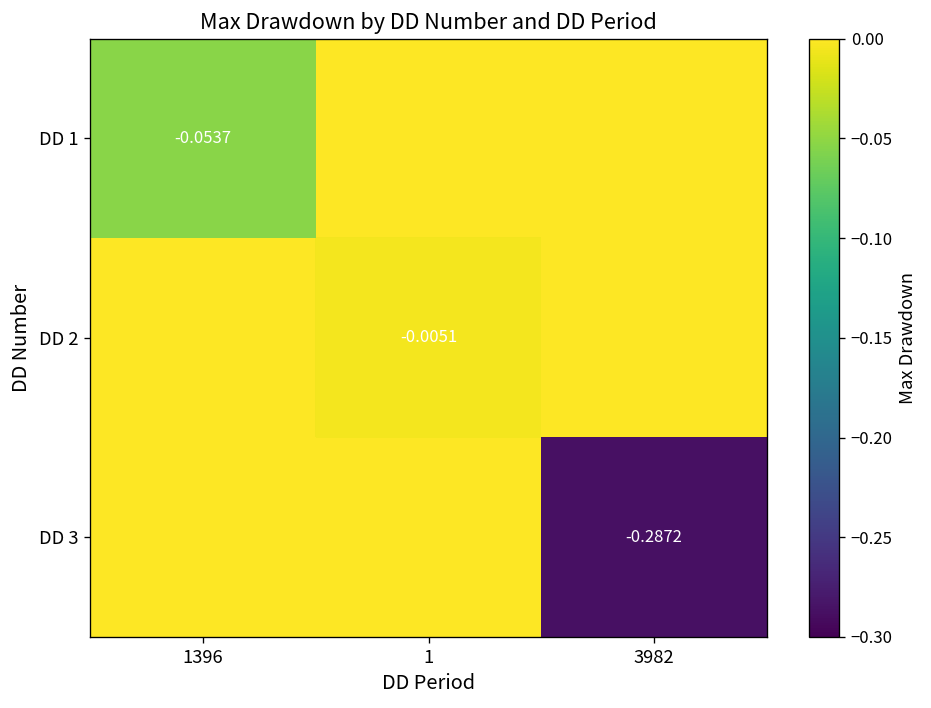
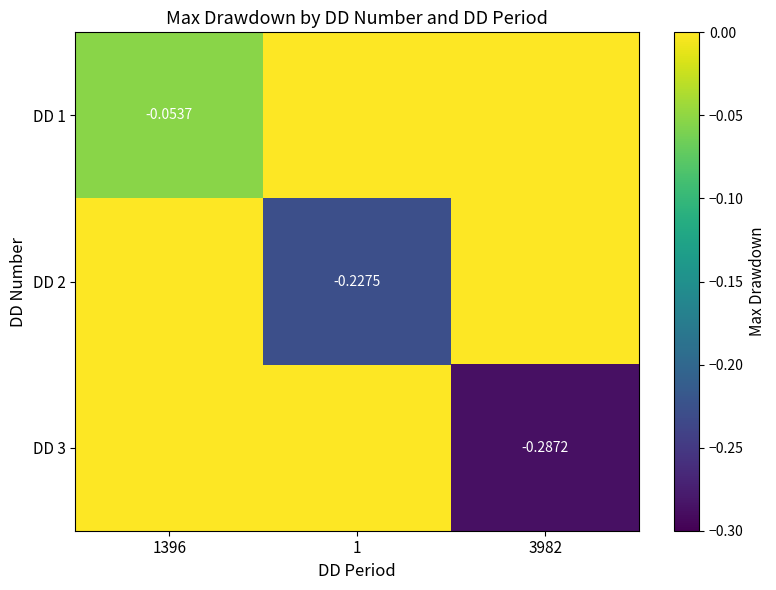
DD 2, 1: -0.0051 -> -0.2275
